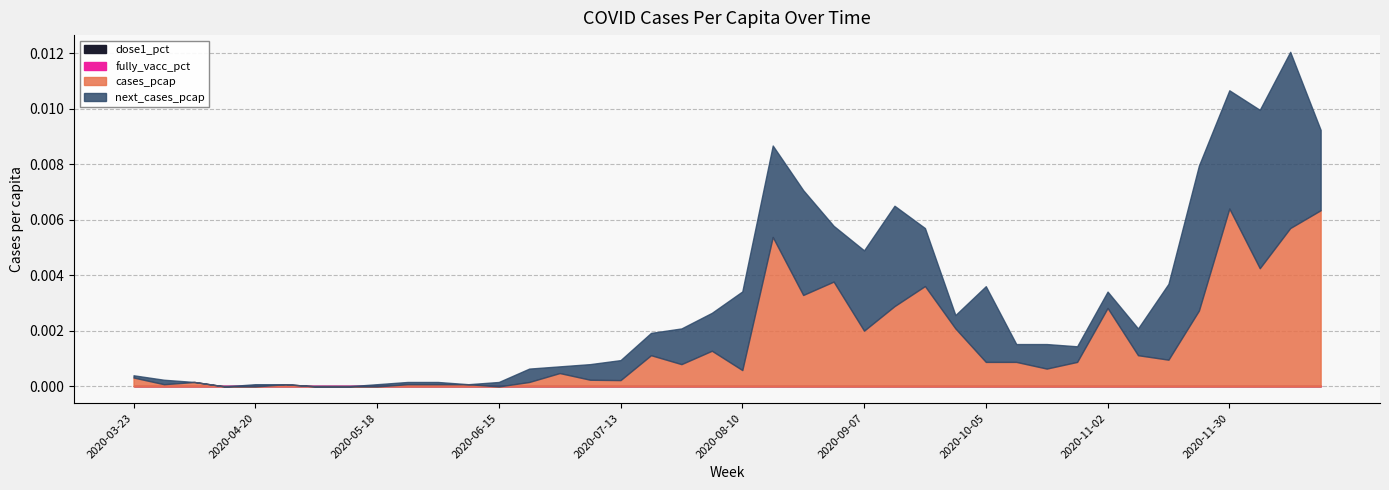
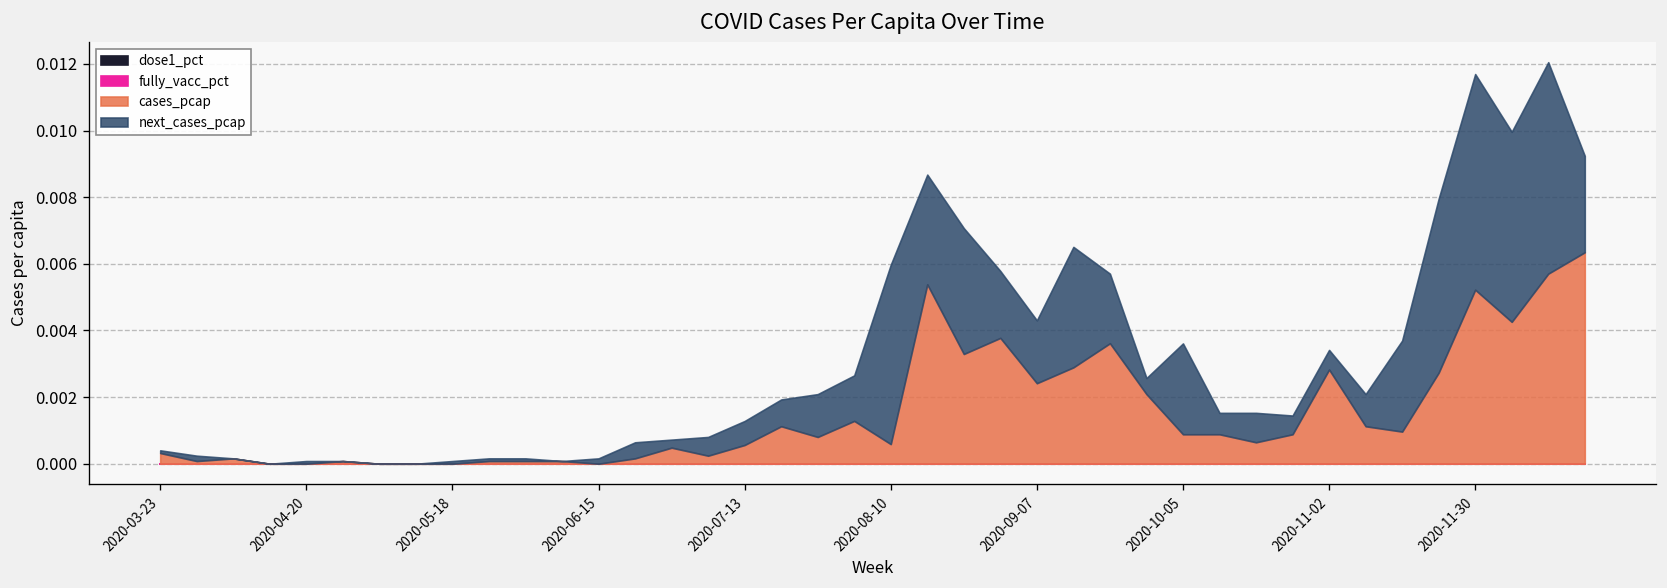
cases_pcap, 2020-07-13: 0.0002 -> 0.0006
next_cases_pcap, 2020-08-10: 0.0028 -> 0.0054
cases_pcap, 2020-09-07: 0.0020 -> 0.0024
next_cases_pcap, 2020-09-07: 0.0029 -> 0.0019
cases_pcap, 2020-11-30: 0.0064 -> 0.0052
next_cases_pcap, 2020-11-30: 0.0043 -> 0.0065
